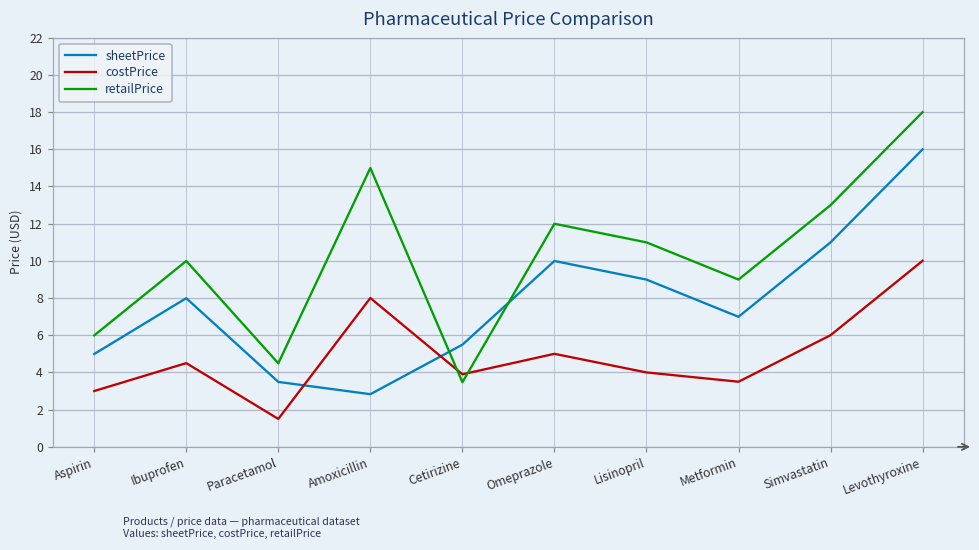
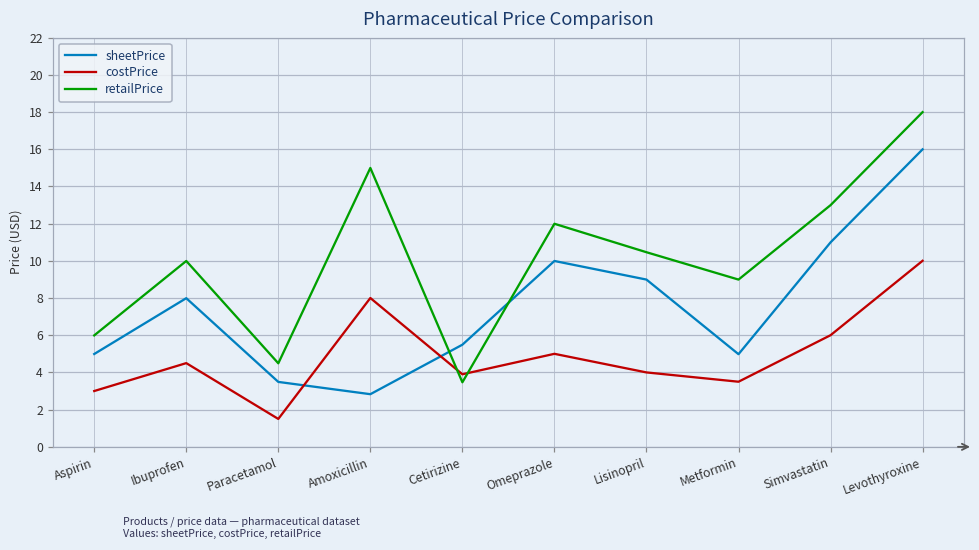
retailPrice, Lisinopril: 11.0 -> 10.5
sheetPrice, Metformin: 7.0 -> 5.0
